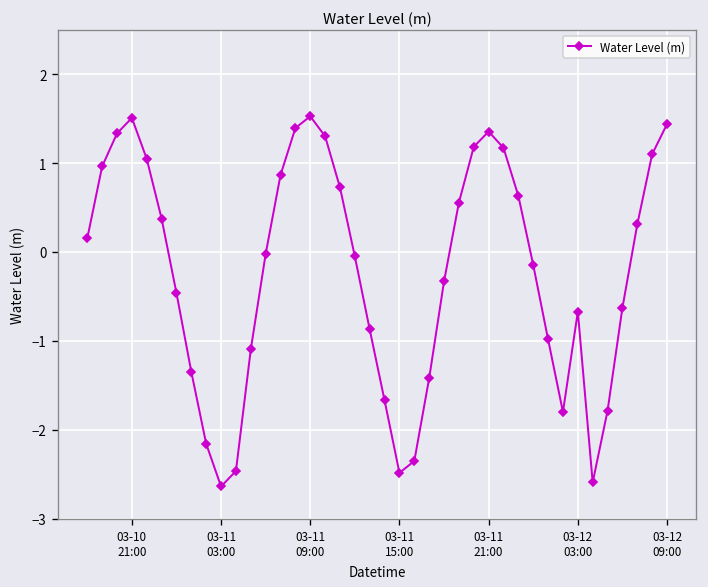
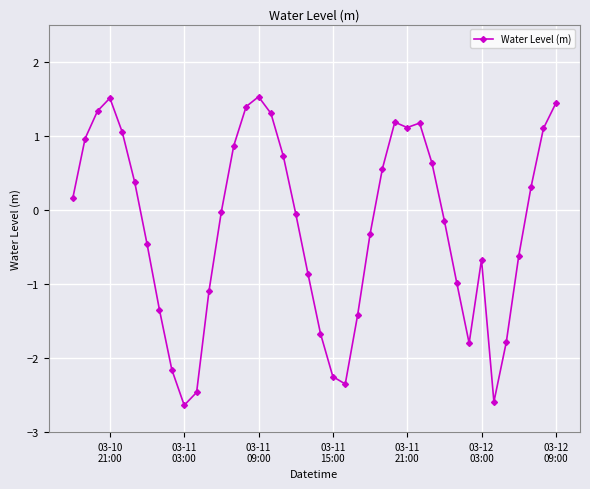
03-11 15:00: -2.5 -> -2.3
03-11 21:00: 1.4 -> 1.1
